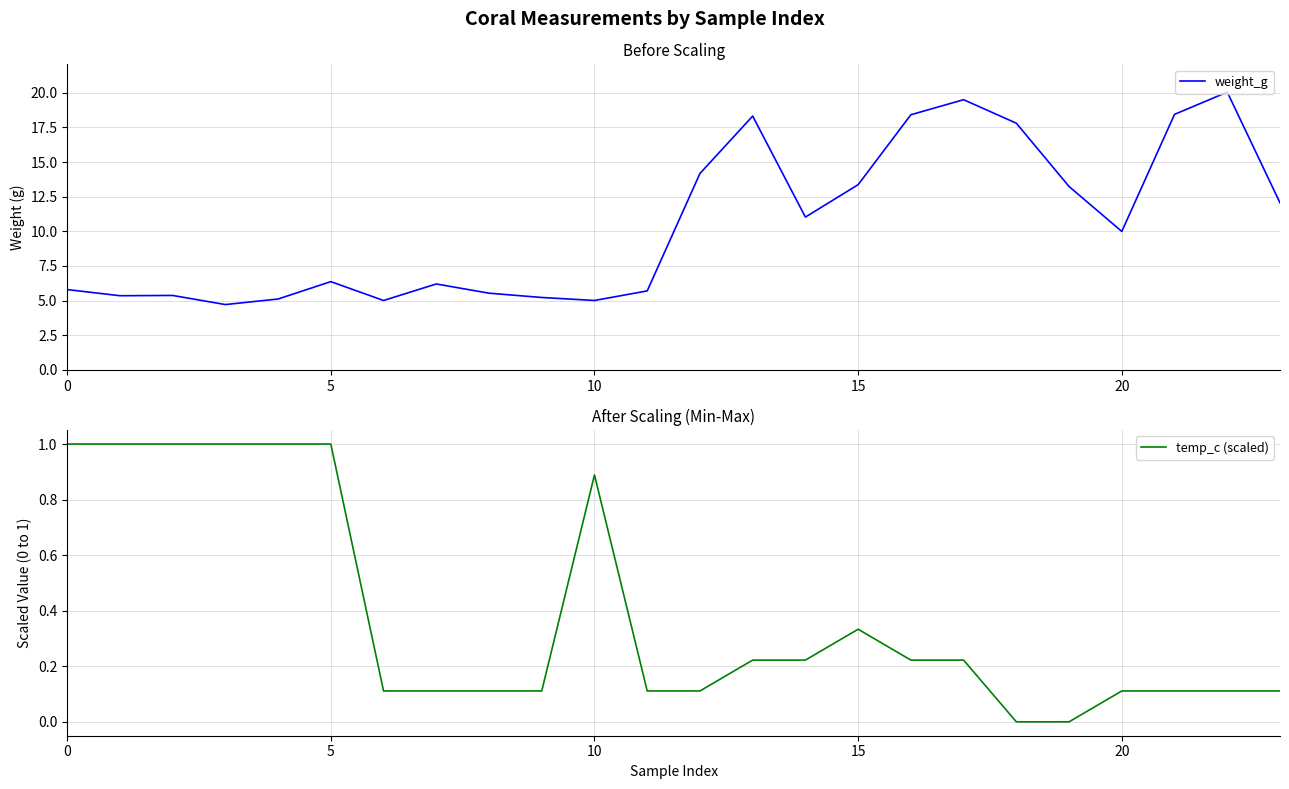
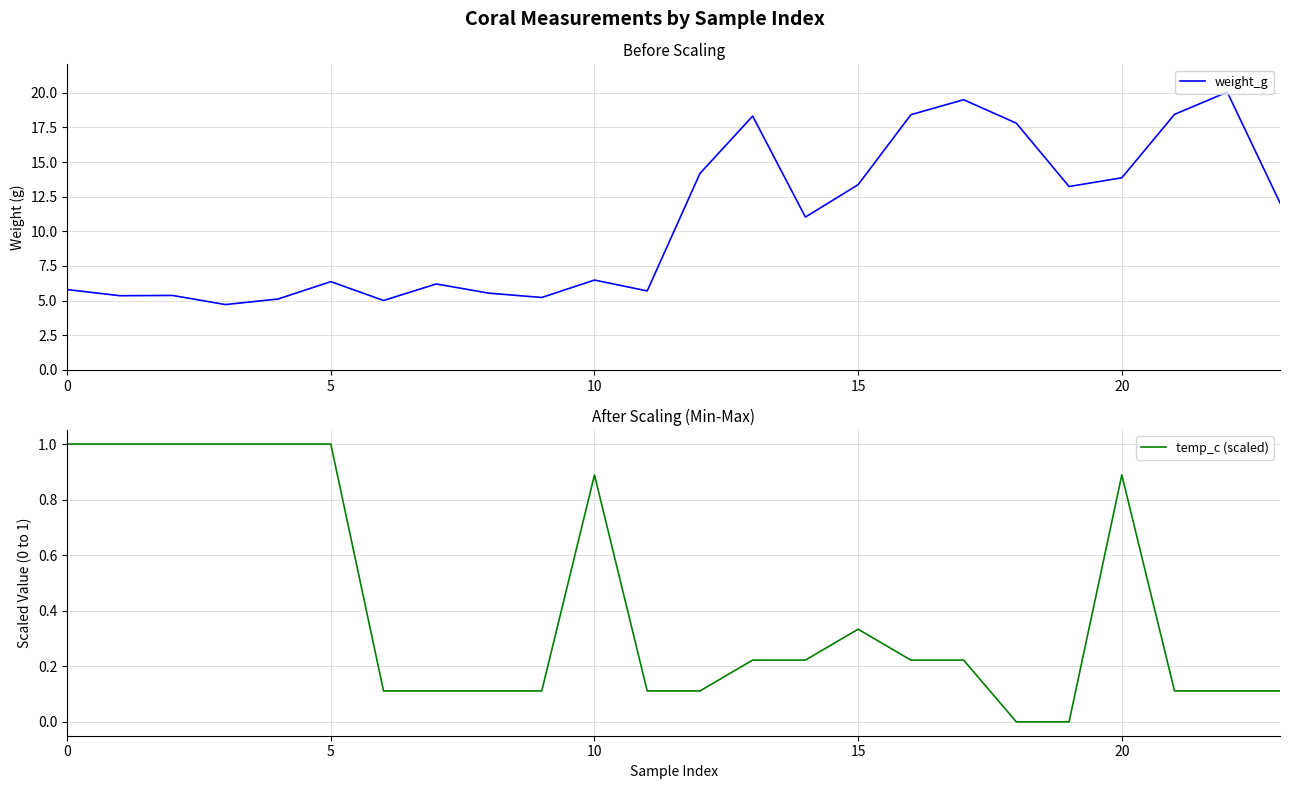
Before Scaling, 10: 5.0 -> 6.5
Before Scaling, 20: 10.0 -> 13.9
After Scaling (Min-Max), 20: 0.11 -> 0.89
